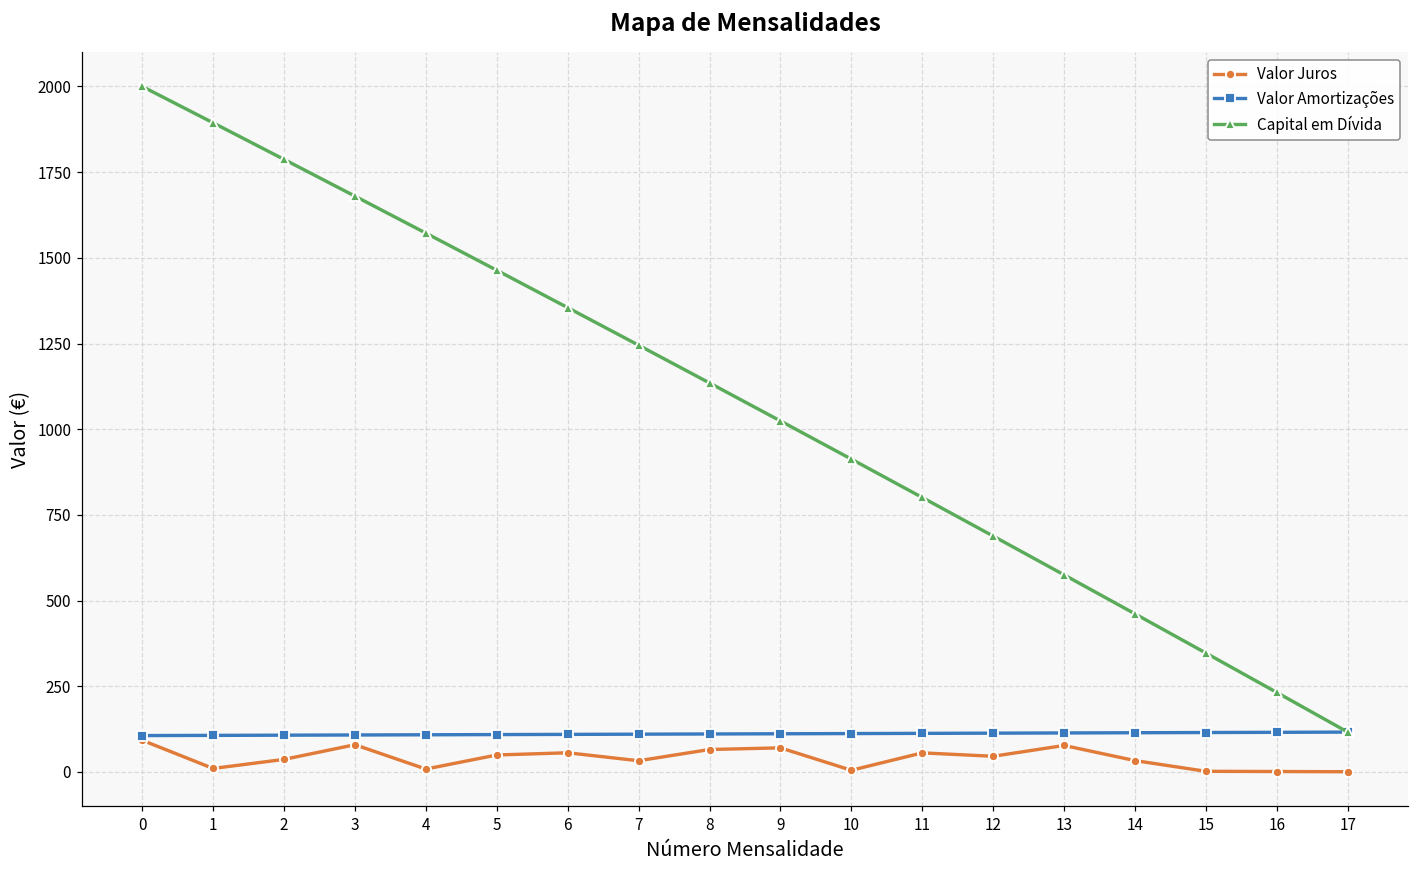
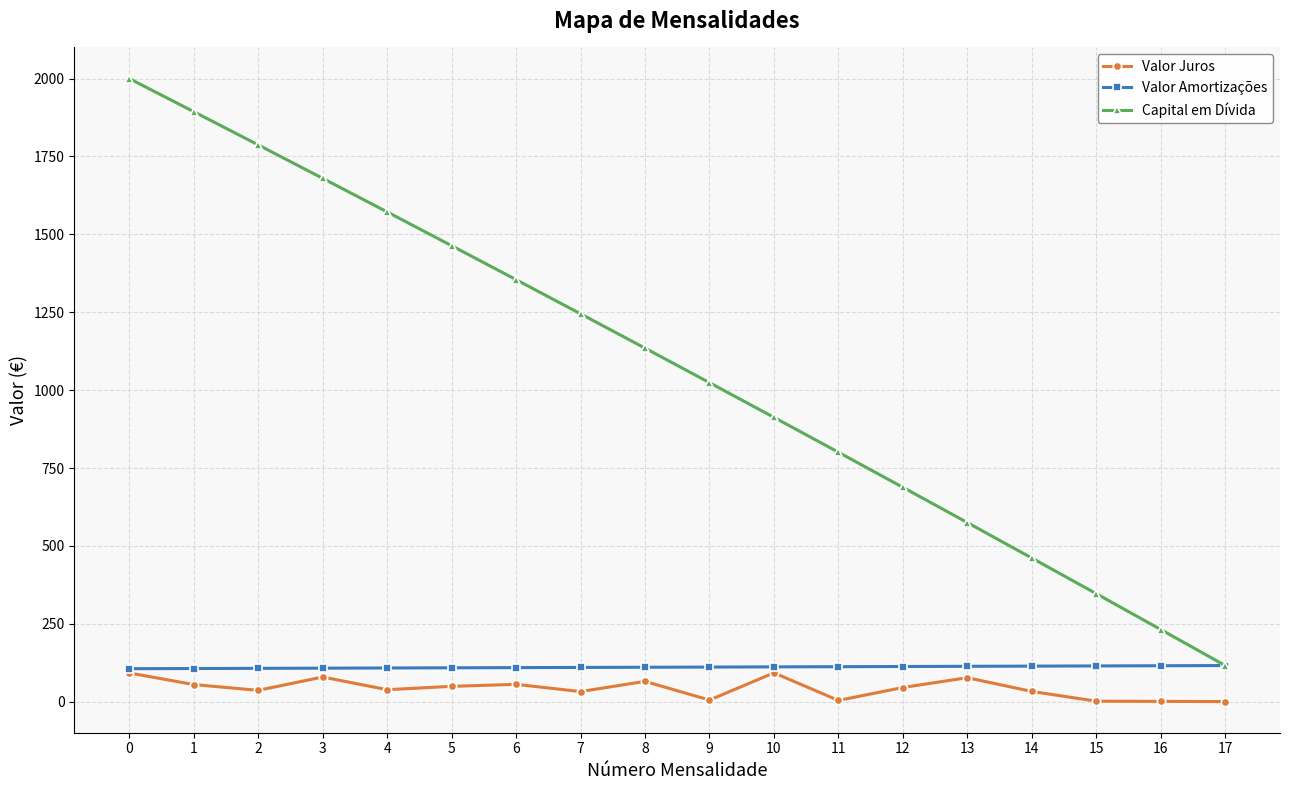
Valor Juros, 1: 10 -> 60
Valor Juros, 4: 10 -> 40
Valor Juros, 9: 70 -> 10
Valor Juros, 10: 0 -> 90
Valor Juros, 11: 60 -> 0
